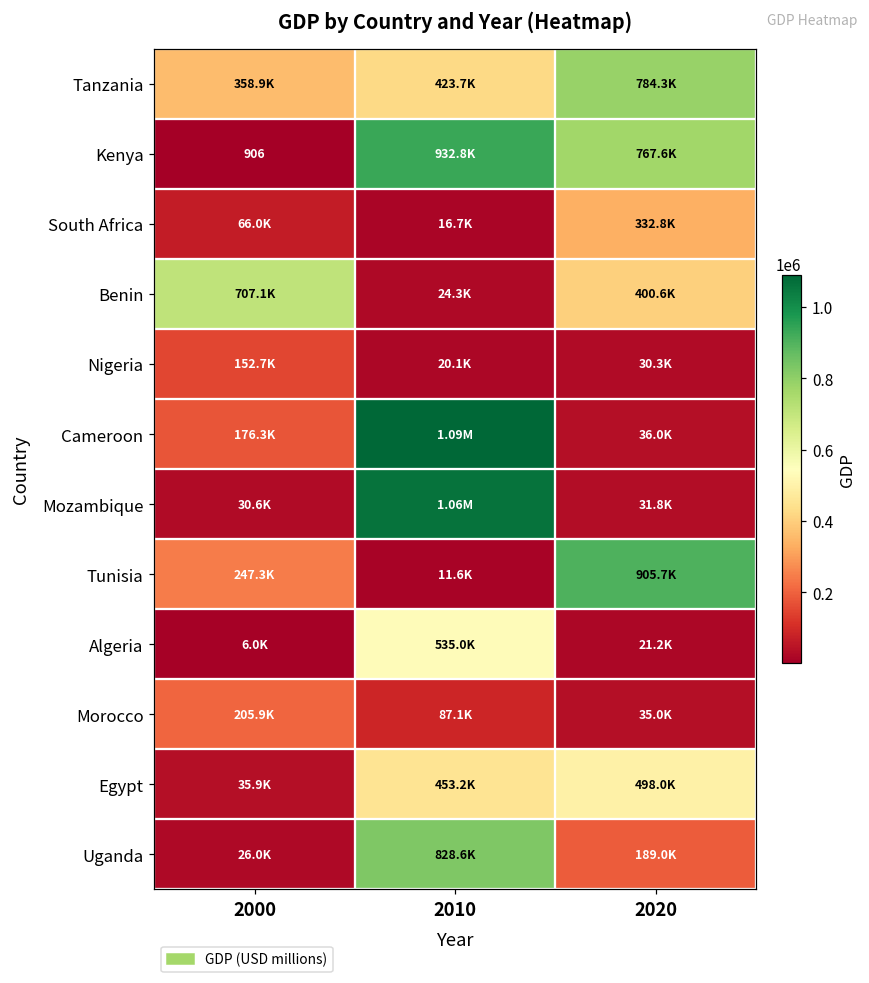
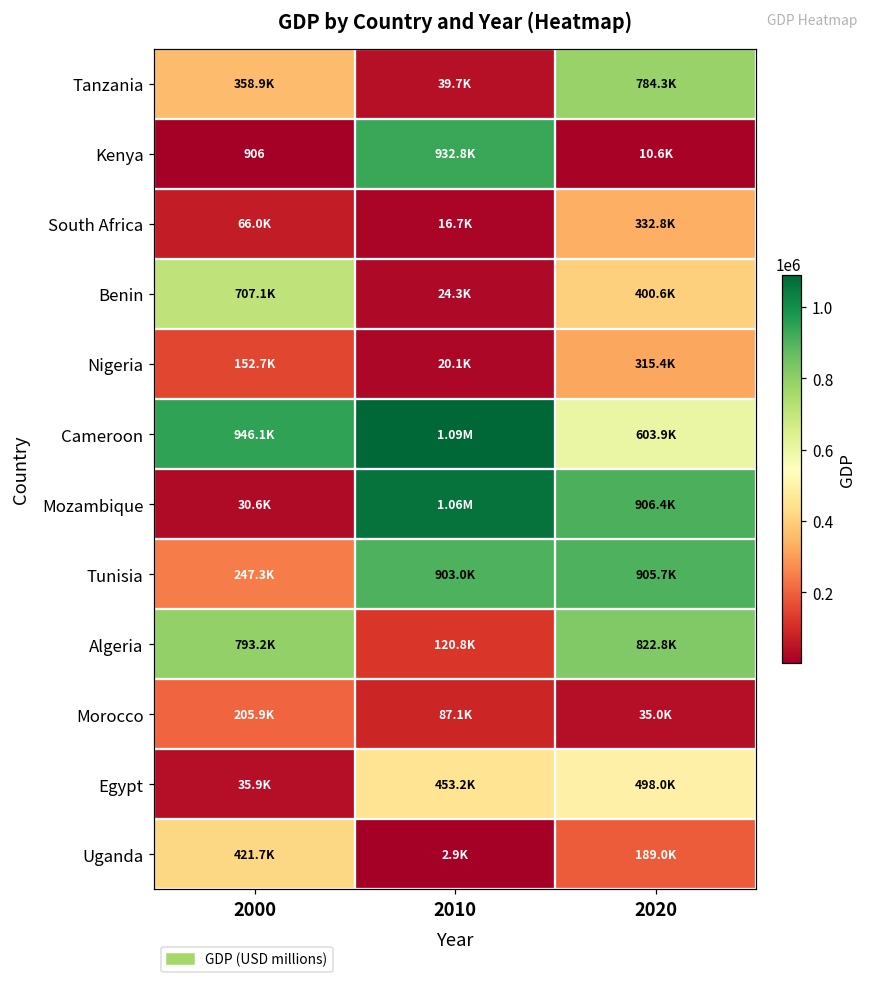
Tanzania, 2010: 423.7K -> 39.7K
Kenya, 2020: 767.6K -> 10.6K
Nigeria, 2020: 30.3K -> 315.4K
Cameroon, 2000: 176.3K -> 946.1K
Cameroon, 2020: 36.0K -> 603.9K
Mozambique, 2020: 31.8K -> 906.4K
Tunisia, 2010: 11.6K -> 903.0K
Algeria, 2000: 6.0K -> 793.2K
Algeria, 2010: 535.0K -> 120.8K
Algeria, 2020: 21.2K -> 822.8K
Uganda, 2000: 26.0K -> 421.7K
Uganda, 2010: 828.6K -> 2.9K
